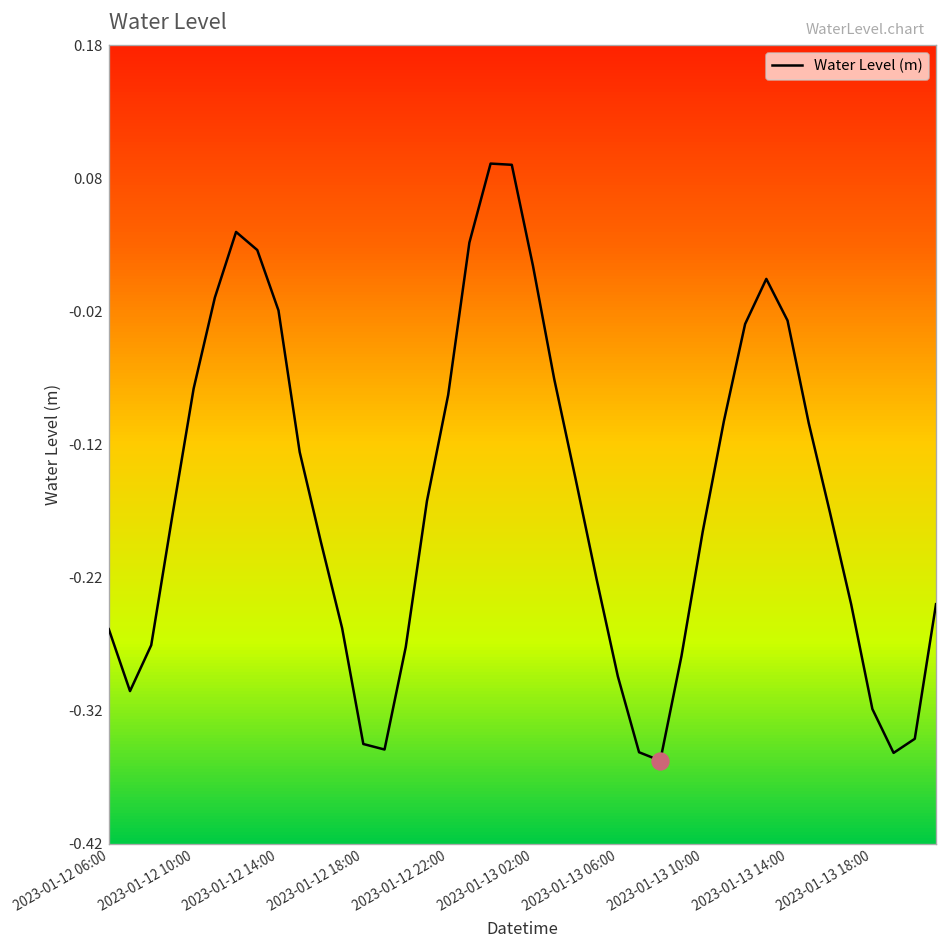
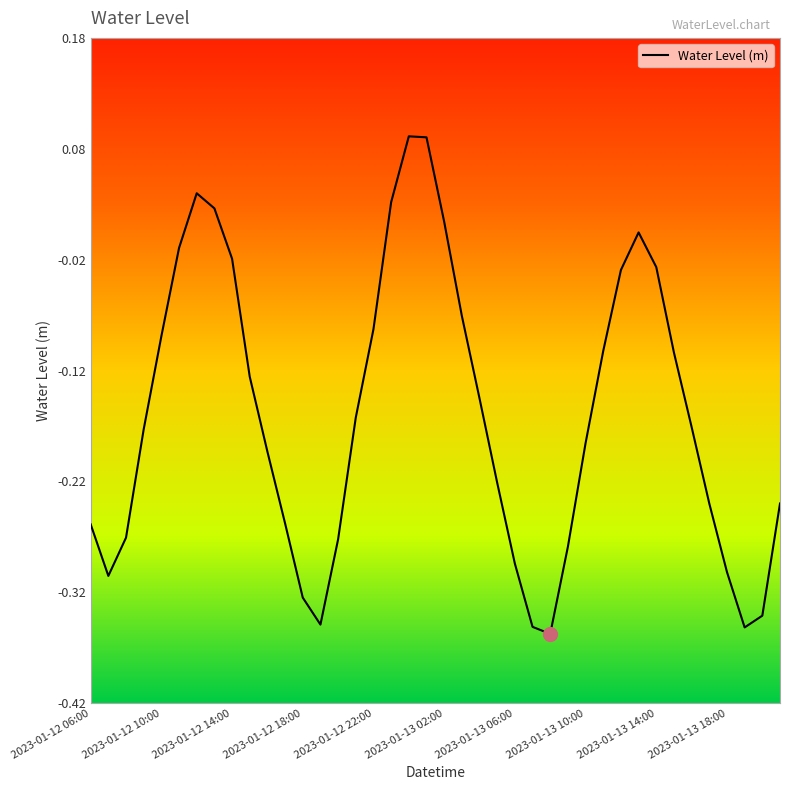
Water Level (m), 2023-01-12 10:00: -0.078 -> -0.089
Water Level (m), 2023-01-12 18:00: -0.345 -> -0.325
Water Level (m), 2023-01-13 18:00: -0.319 -> -0.302
